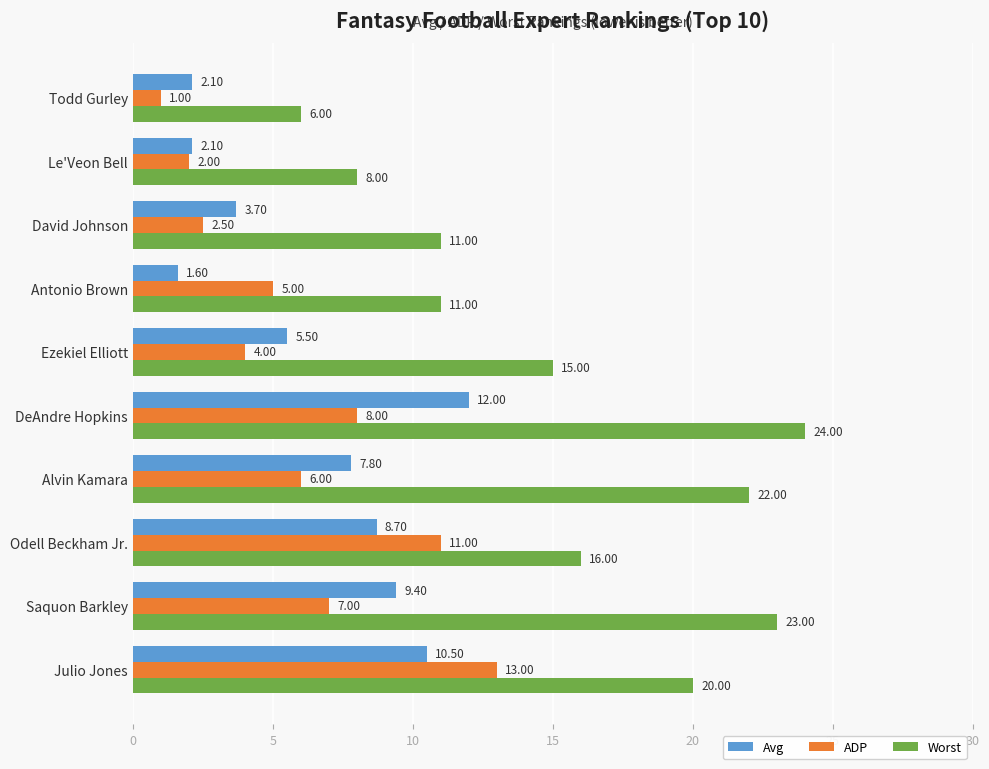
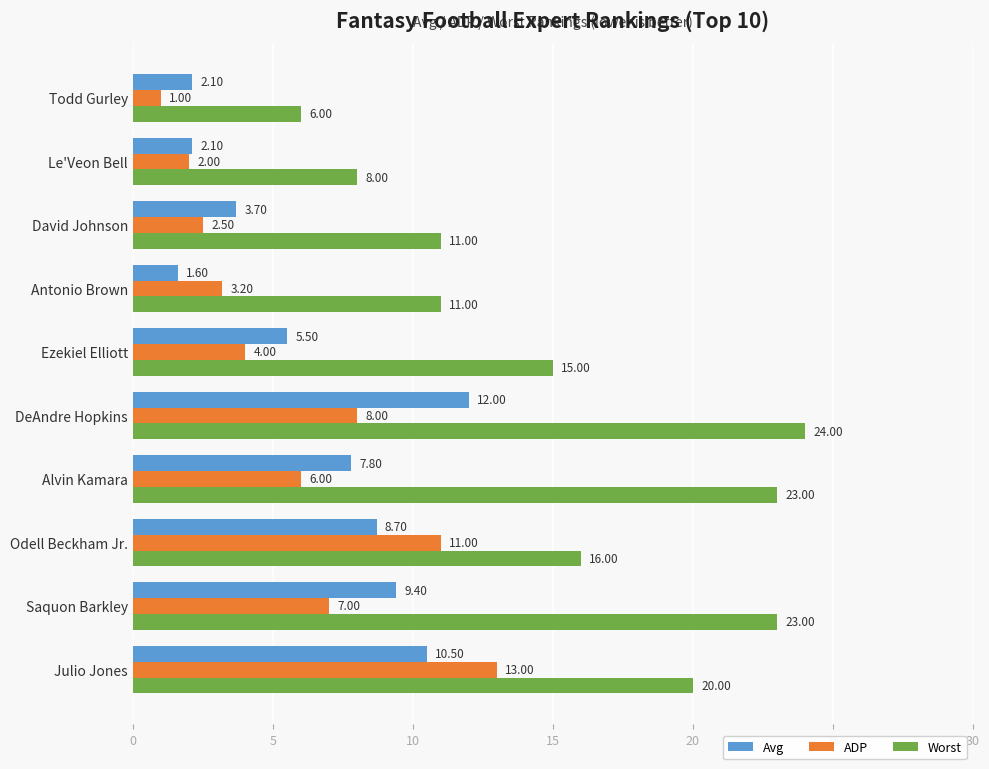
ADP, Antonio Brown: 5.00 -> 3.20
Worst, Alvin Kamara: 22.00 -> 23.00
